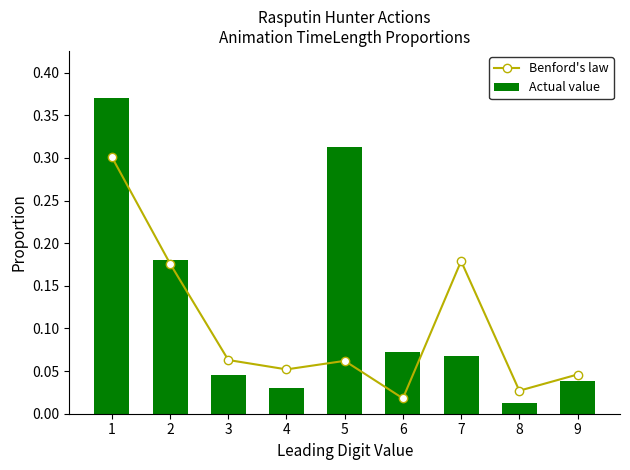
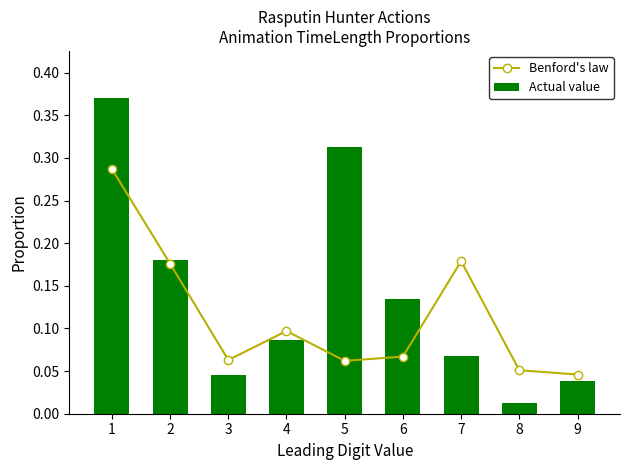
Benford's law, 1: 0.30 -> 0.29
Benford's law, 4: 0.05 -> 0.10
Actual value, 4: 0.03 -> 0.09
Benford's law, 6: 0.02 -> 0.07
Actual value, 6: 0.07 -> 0.13
Benford's law, 8: 0.03 -> 0.05
